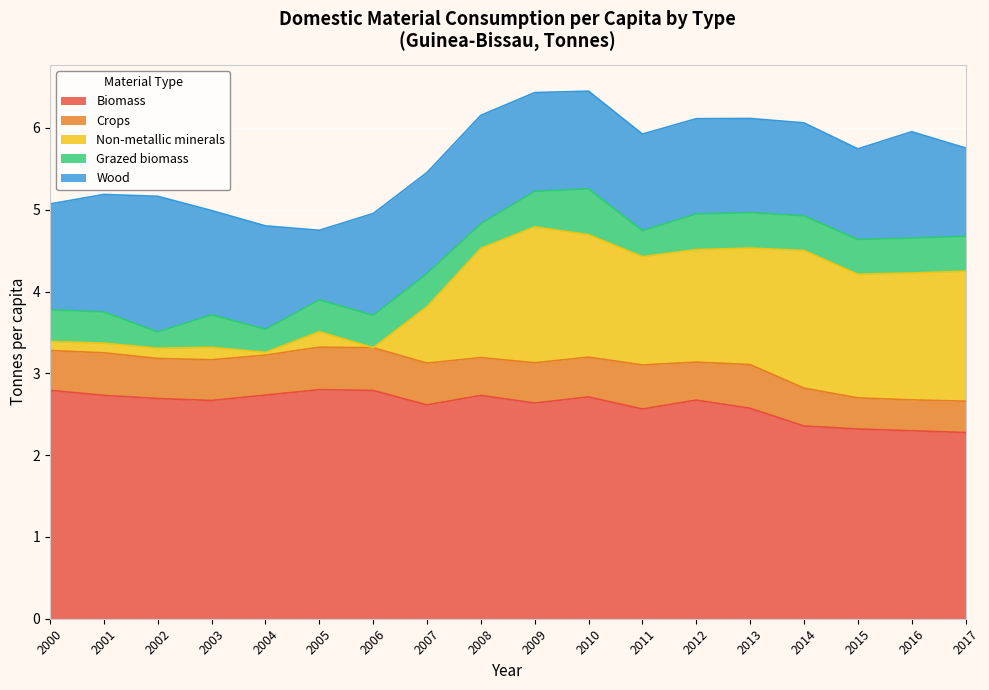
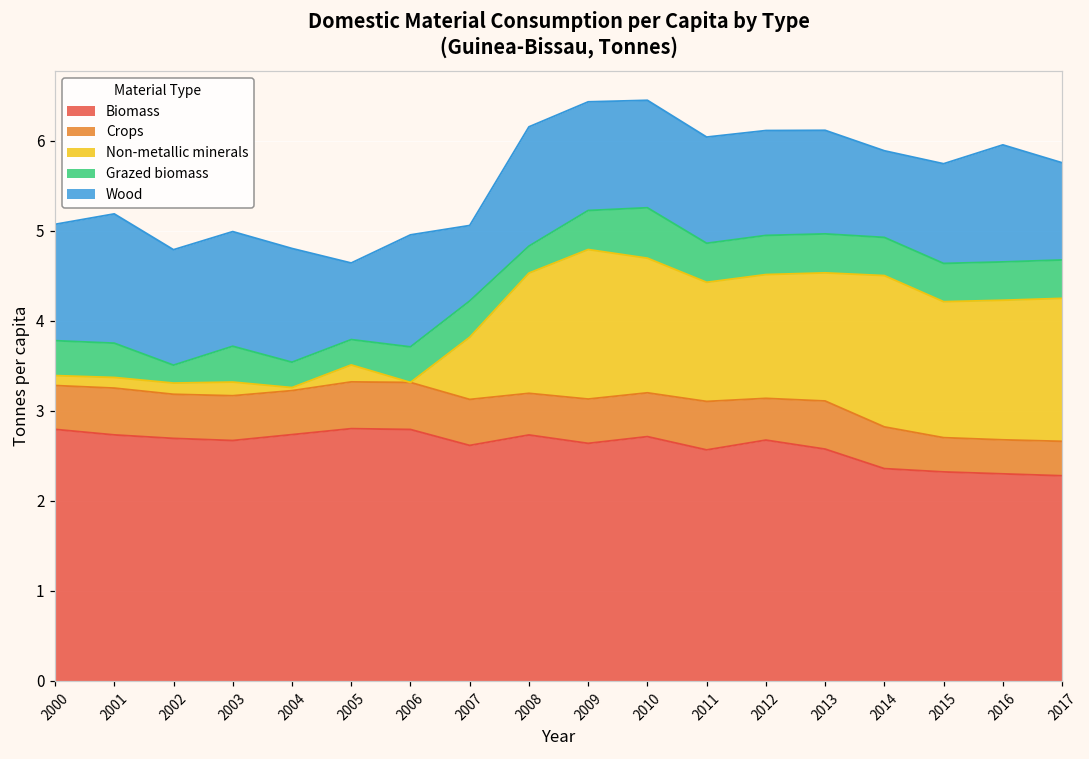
Wood, 2002: 1.7 -> 1.3
Grazed biomass, 2005: 0.4 -> 0.3
Wood, 2007: 1.2 -> 0.8
Grazed biomass, 2011: 0.3 -> 0.4
Wood, 2014: 1.1 -> 1.0
